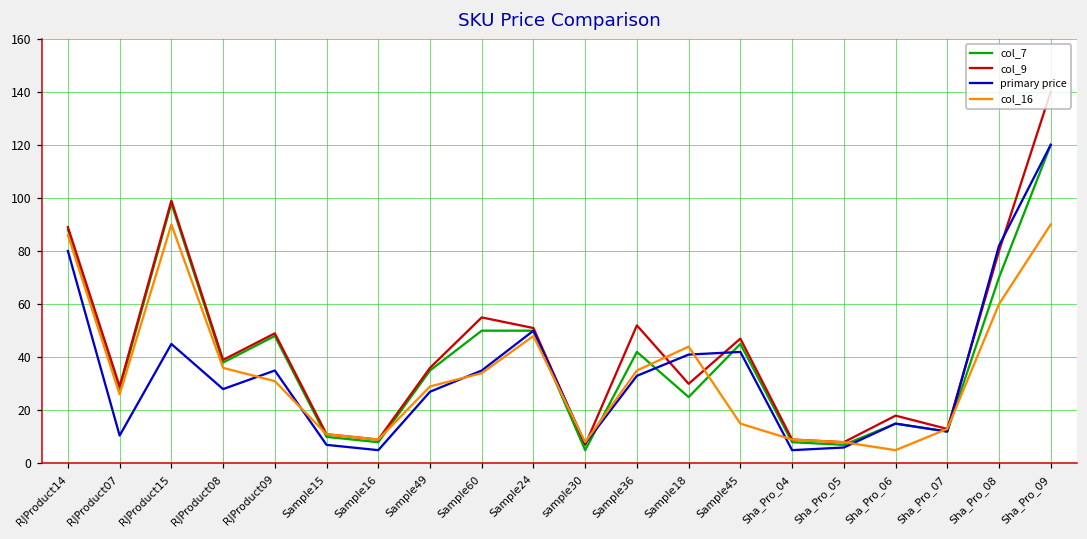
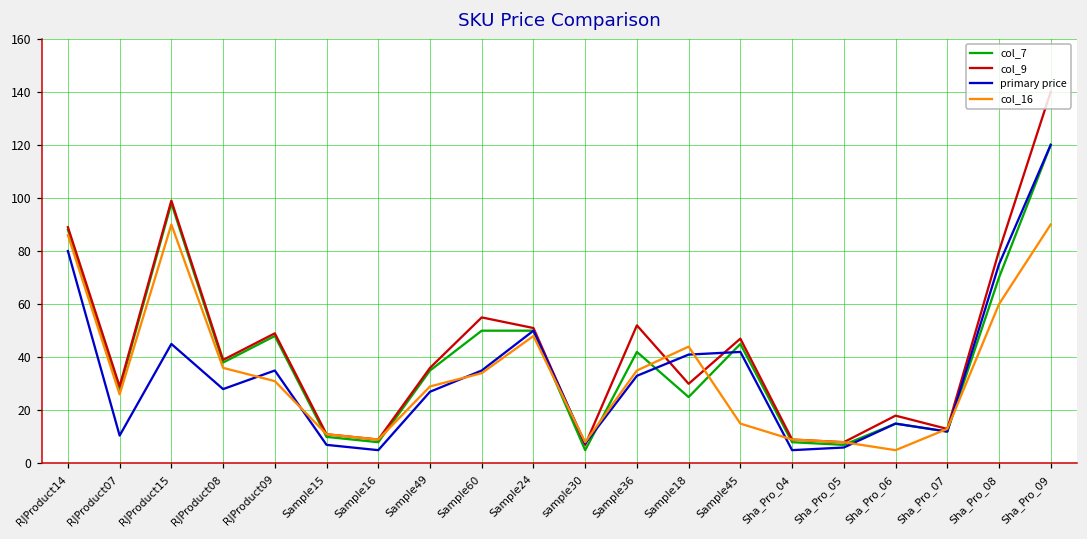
primary price, Sha_Pro_08: 82 -> 75
